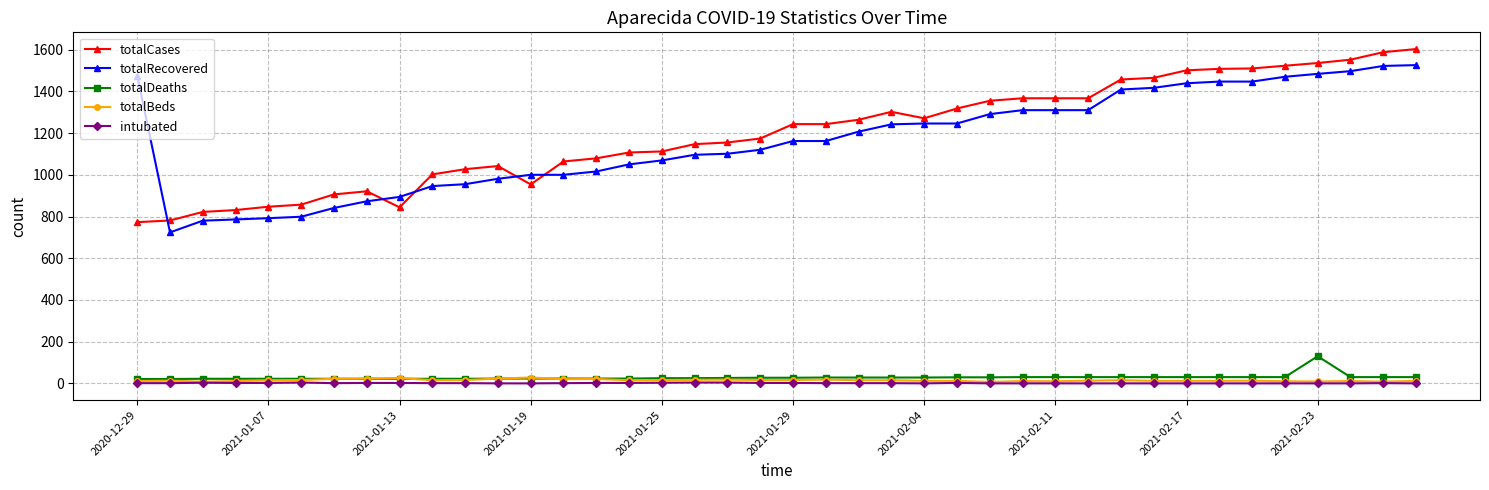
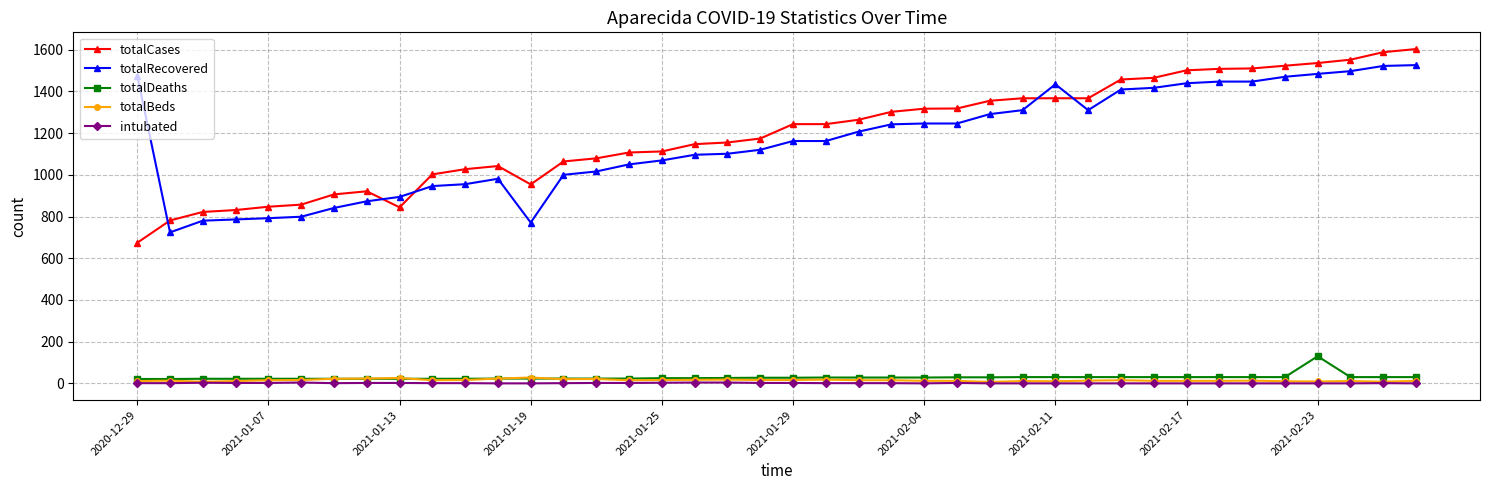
totalCases, 2020-12-29: 770 -> 670
totalRecovered, 2021-01-19: 1000 -> 770
totalCases, 2021-02-04: 1270 -> 1320
totalRecovered, 2021-02-11: 1310 -> 1430
